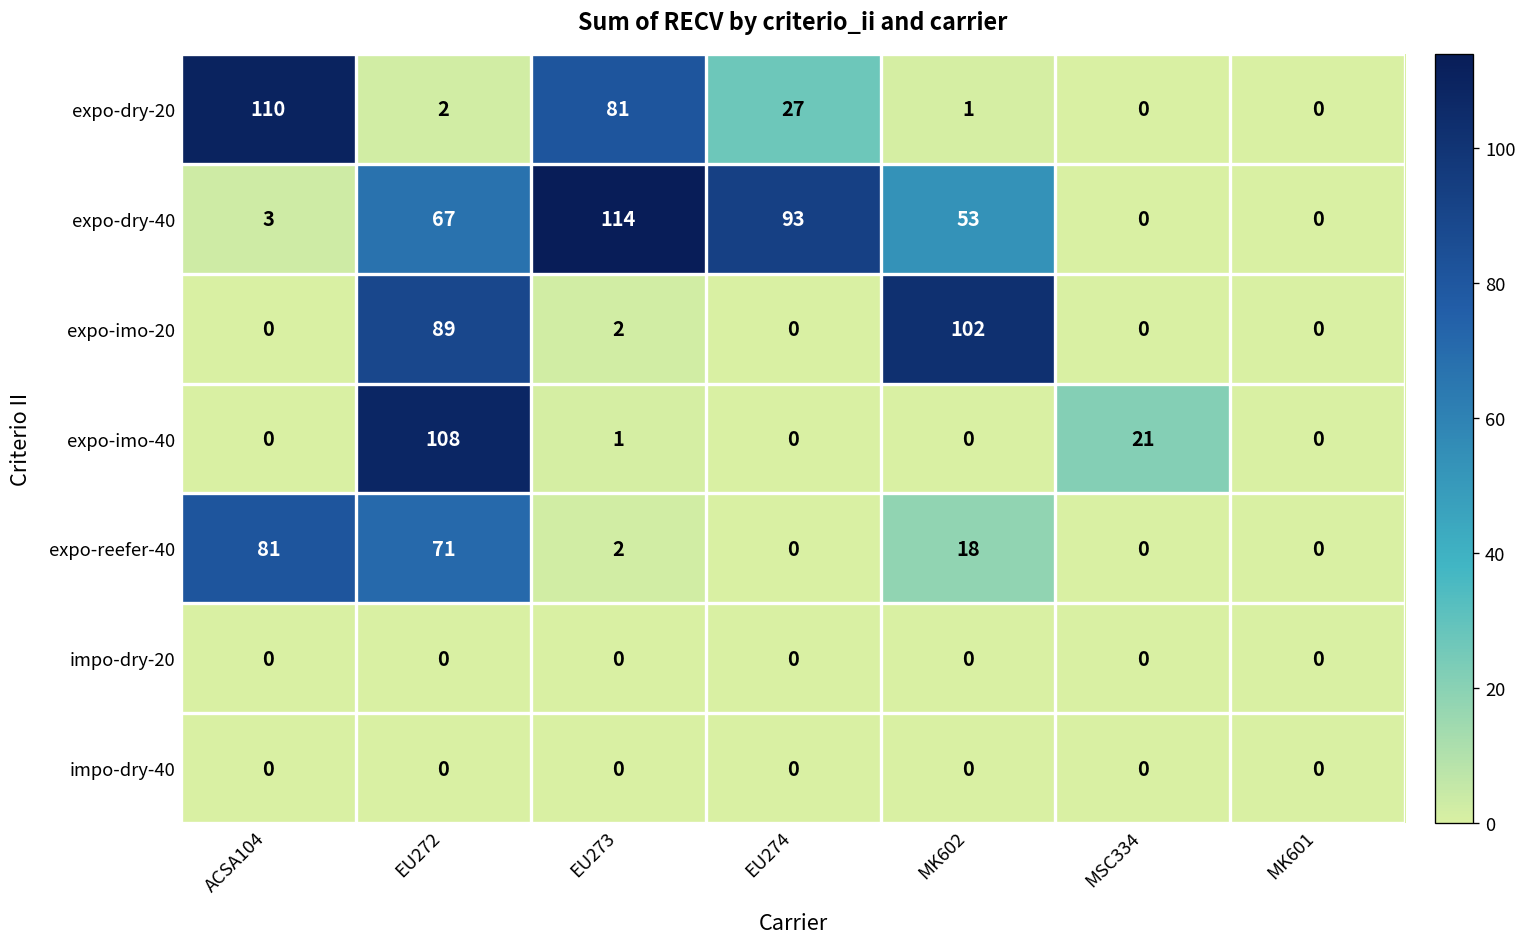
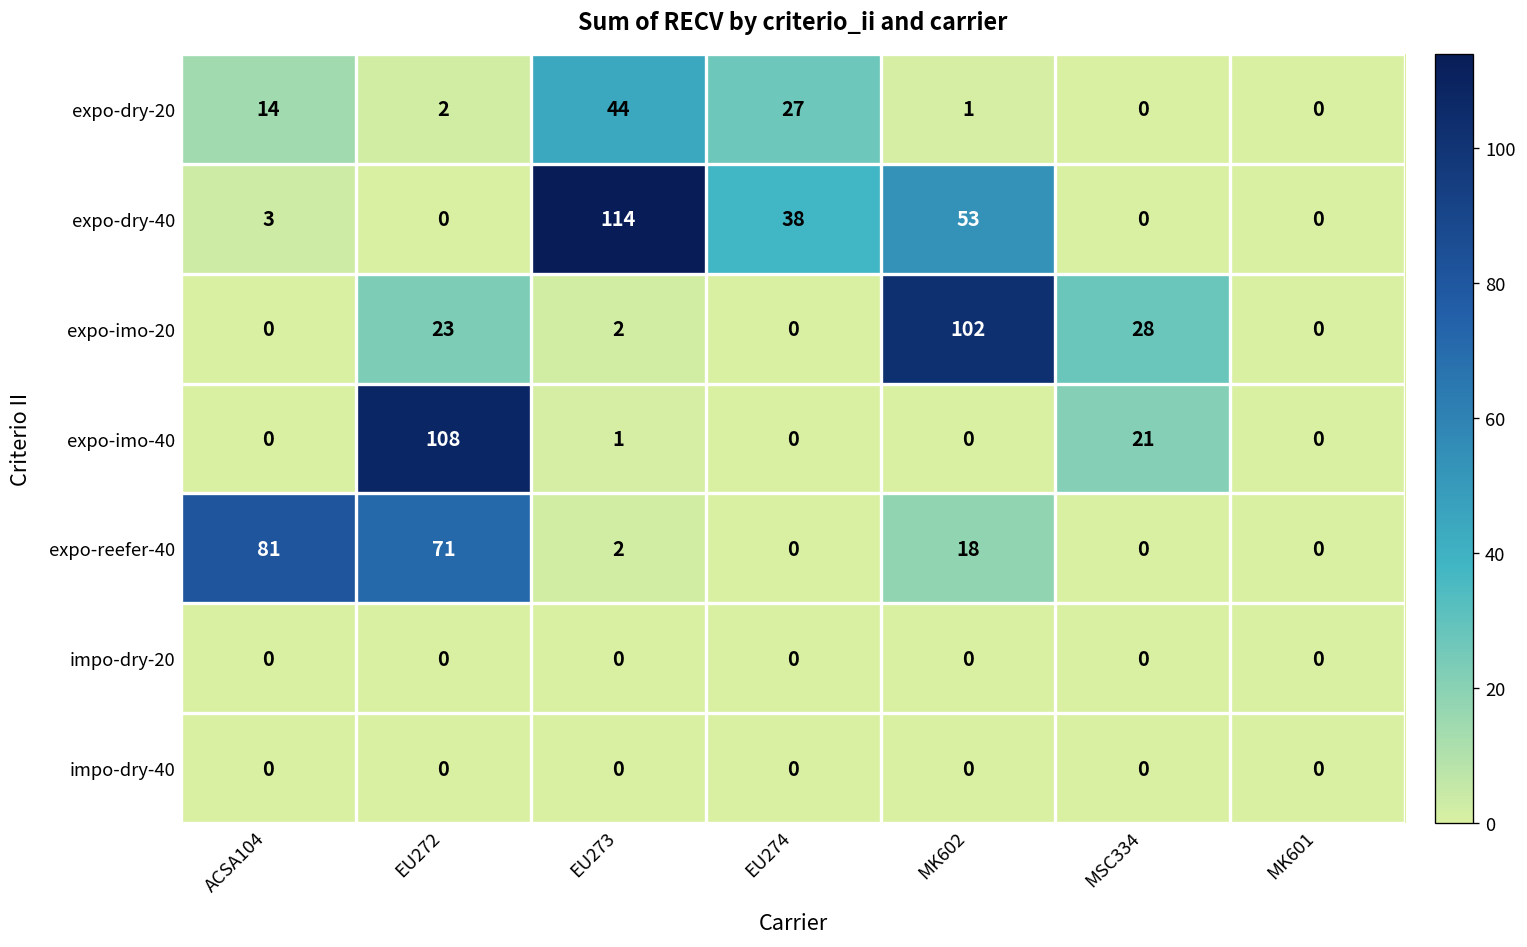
expo-dry-20, ACSA104: 110 -> 14
expo-dry-20, EU273: 81 -> 44
expo-dry-40, EU272: 67 -> 0
expo-dry-40, EU274: 93 -> 38
expo-imo-20, EU272: 89 -> 23
expo-imo-20, MSC334: 0 -> 28
